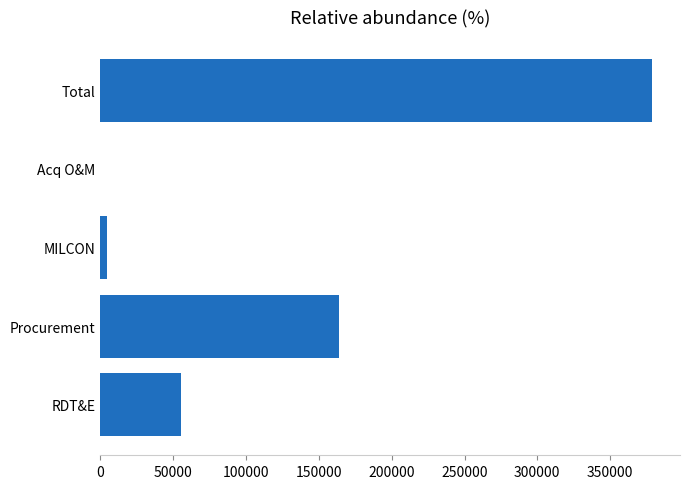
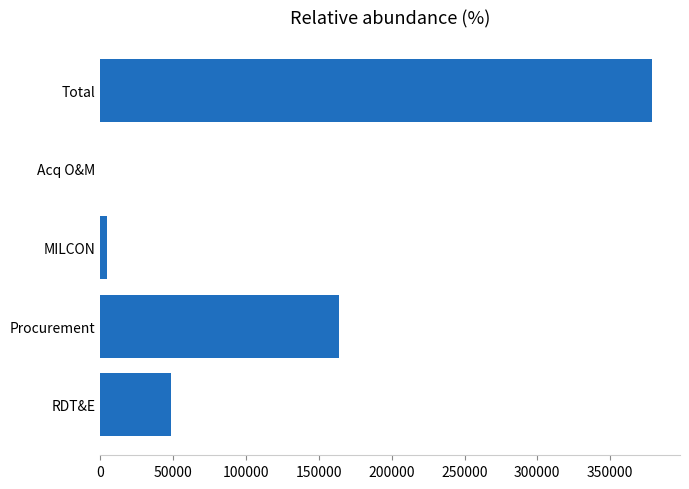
RDT&E: 55000 -> 49000
